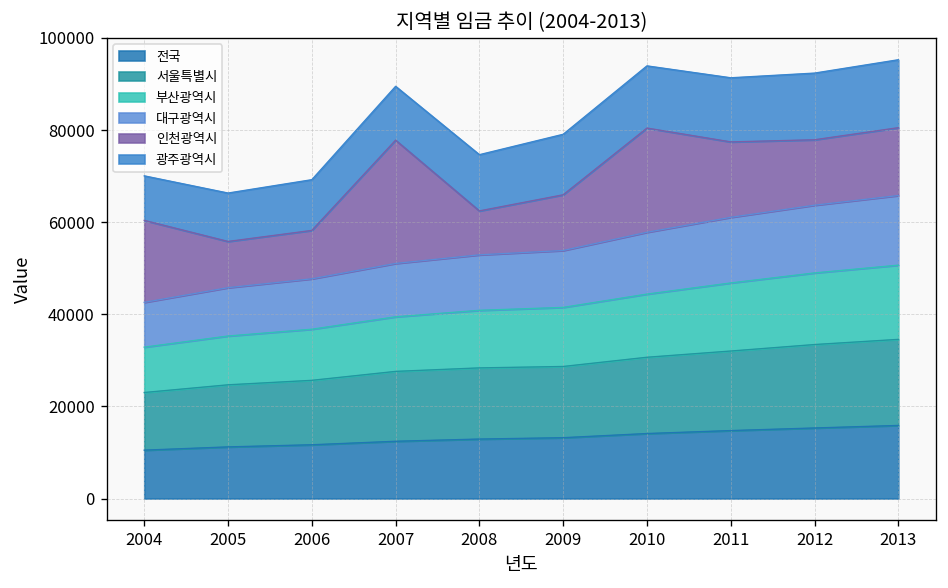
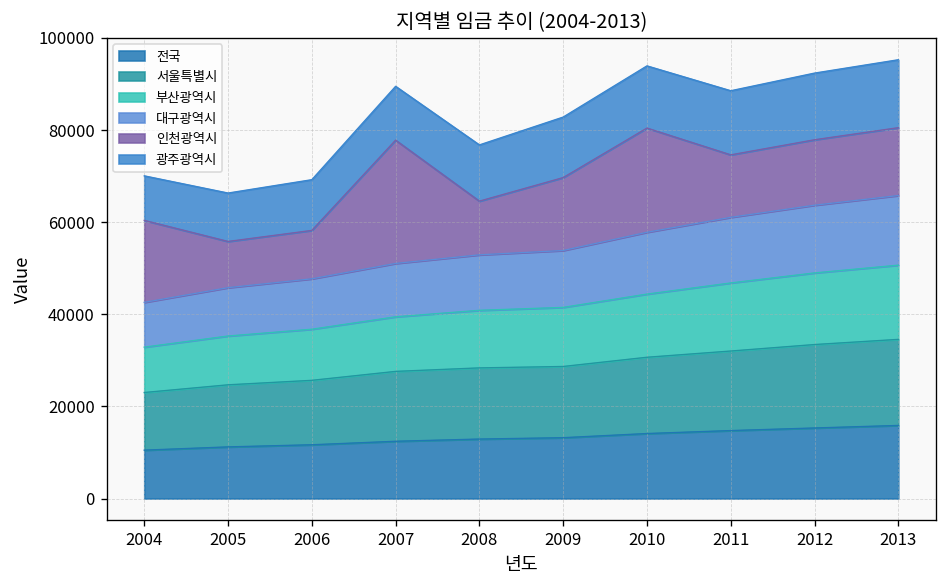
인천광역시, 2008: 10000 -> 12000
인천광역시, 2009: 12000 -> 16000
인천광역시, 2011: 16000 -> 14000
